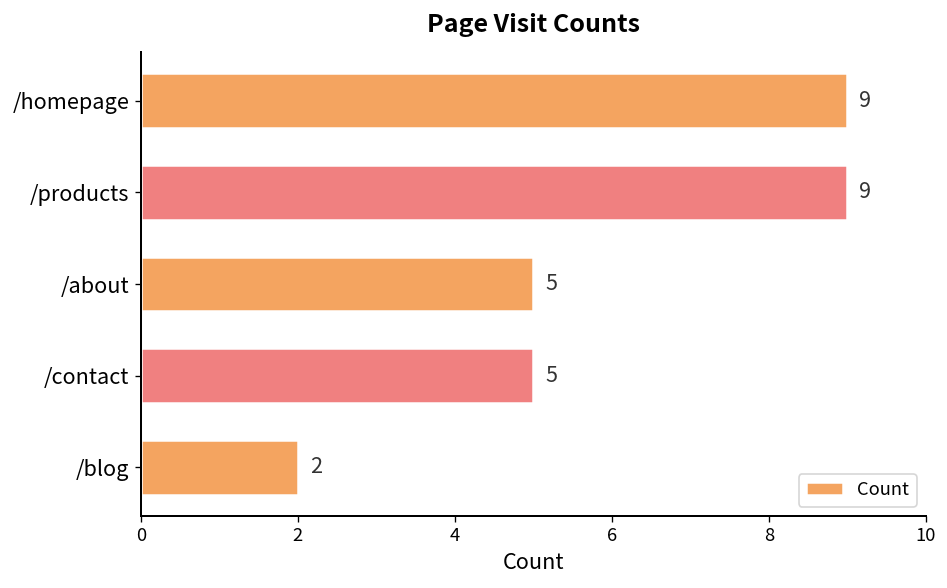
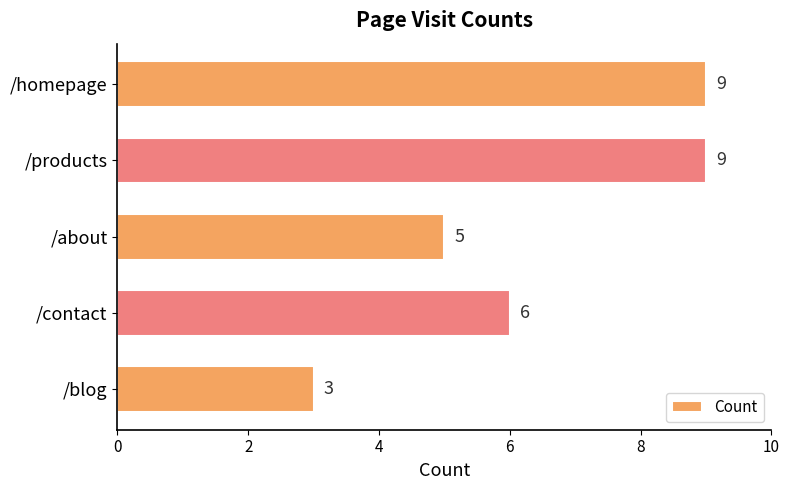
/contact: 5 -> 6
/blog: 2 -> 3
